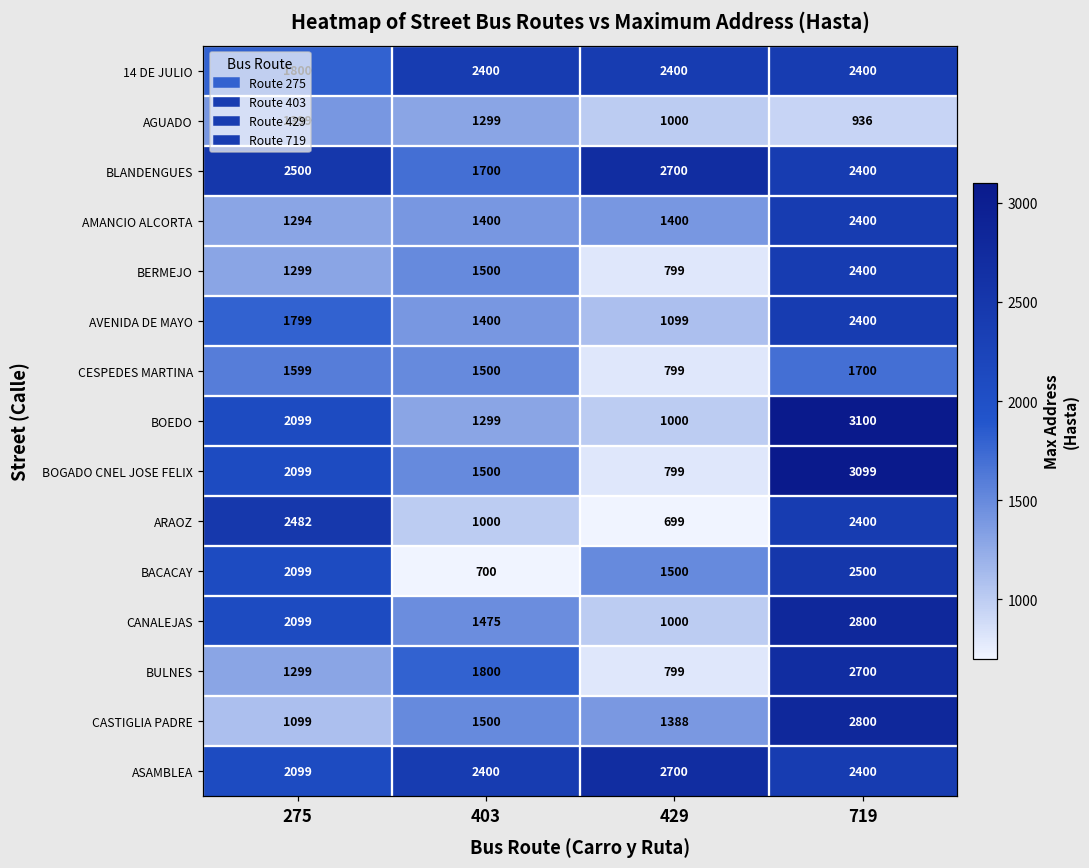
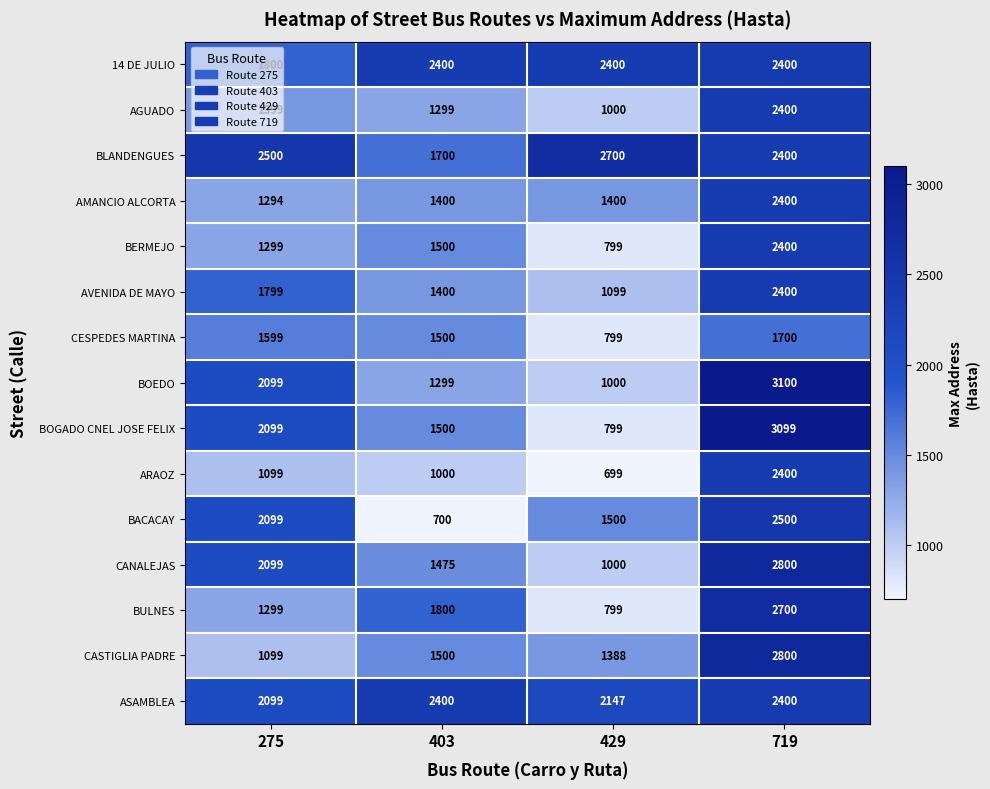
AGUADO, 719: 936 -> 2400
ARAOZ, 275: 2482 -> 1099
ASAMBLEA, 429: 2700 -> 2147
